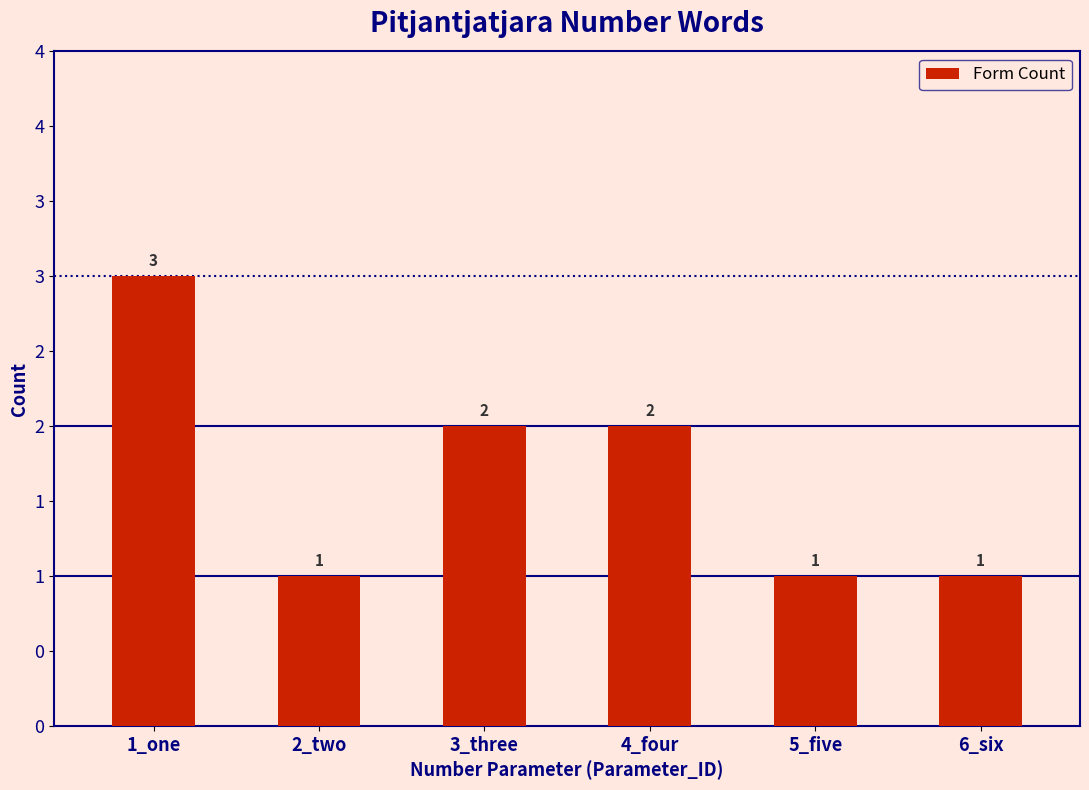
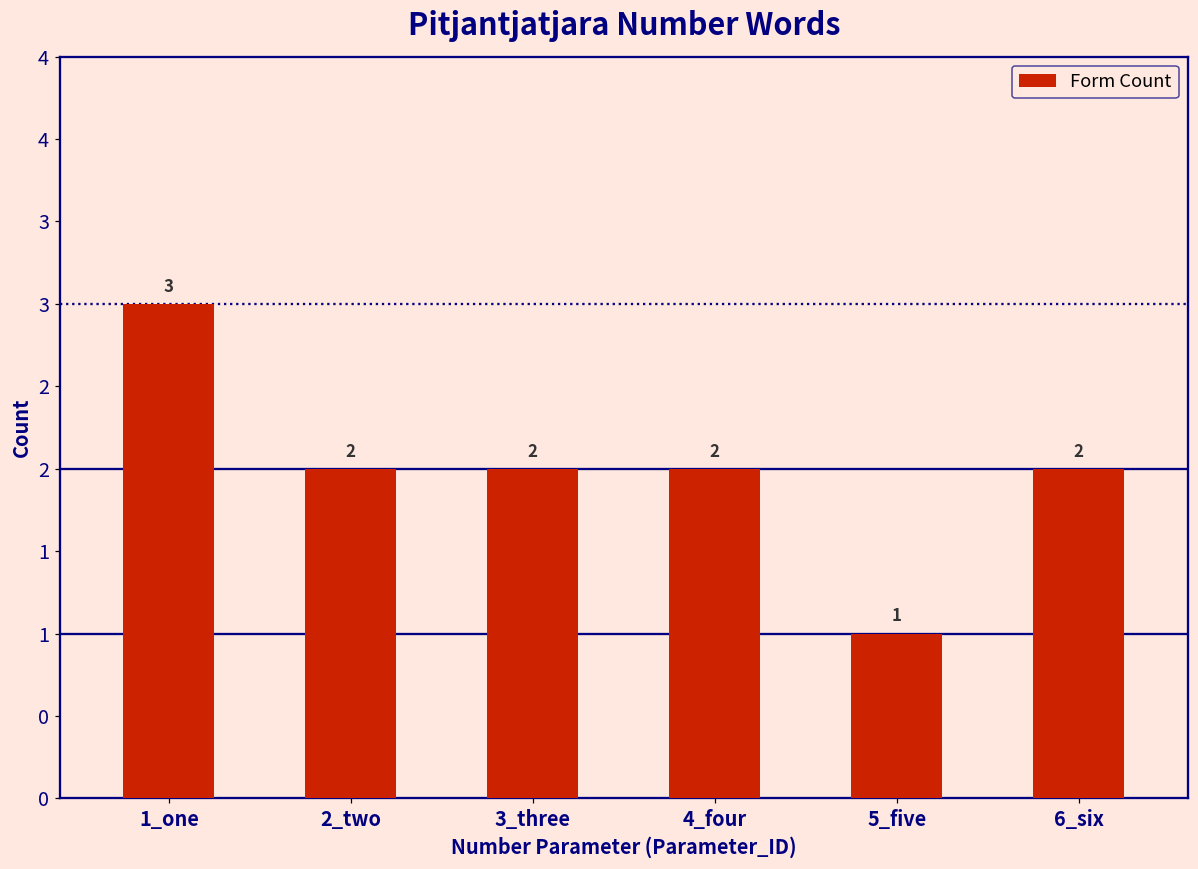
2_two: 1 -> 2
6_six: 1 -> 2
